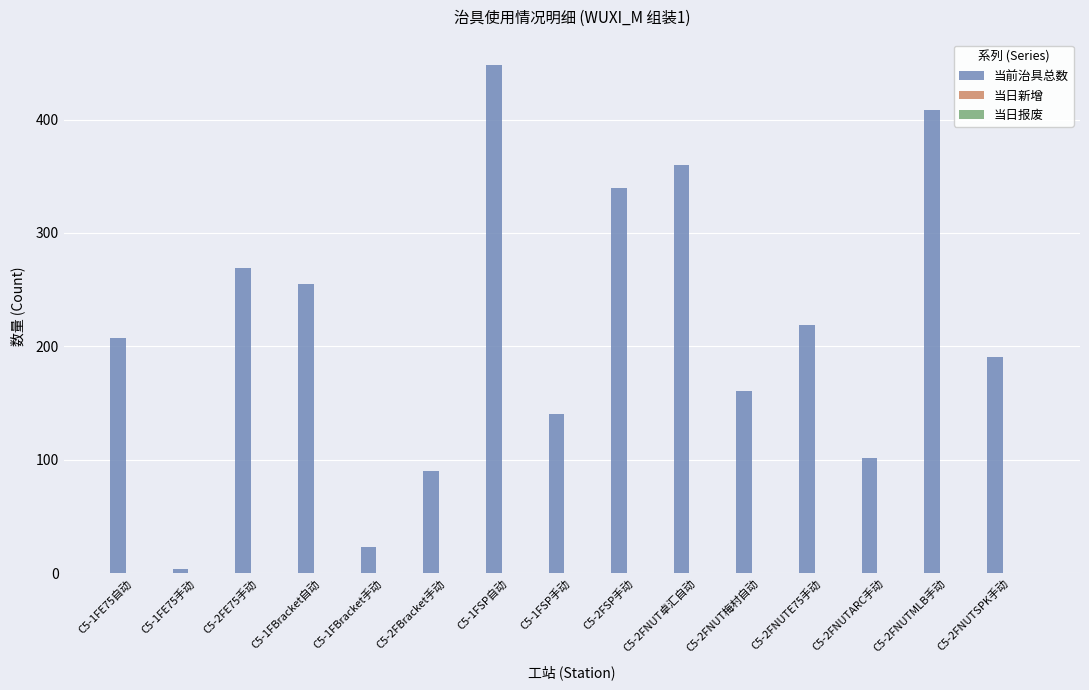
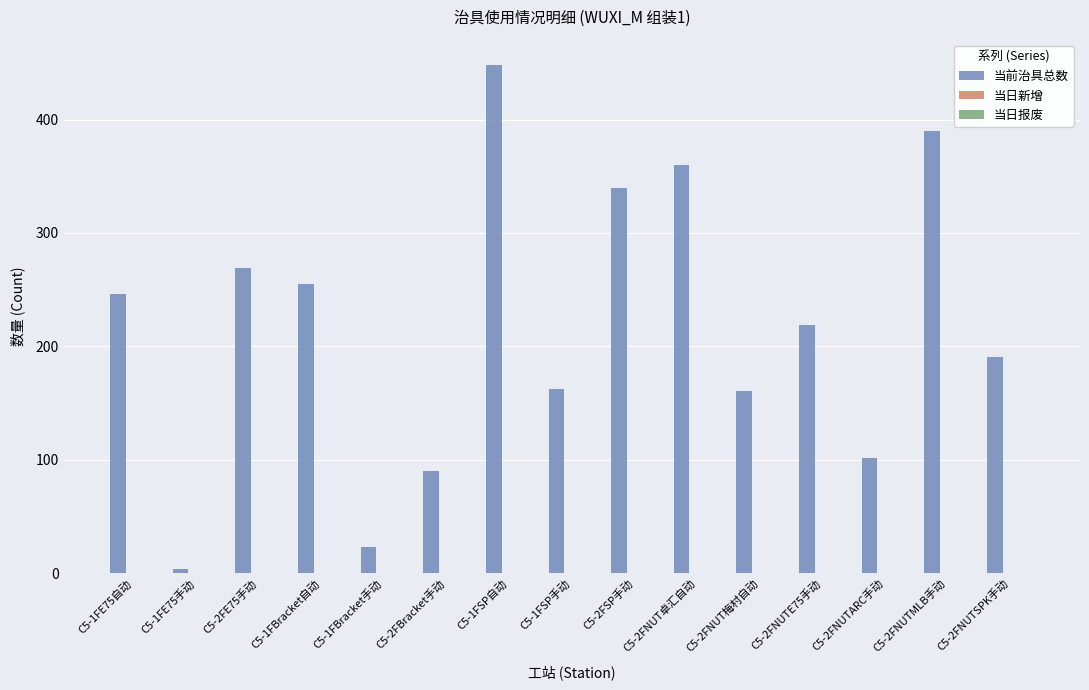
当前治具总数, C5-1FE75自动: 207 -> 246
当前治具总数, C5-1FSP手动: 140 -> 162
当前治具总数, C5-2FNUTMLB手动: 408 -> 390
